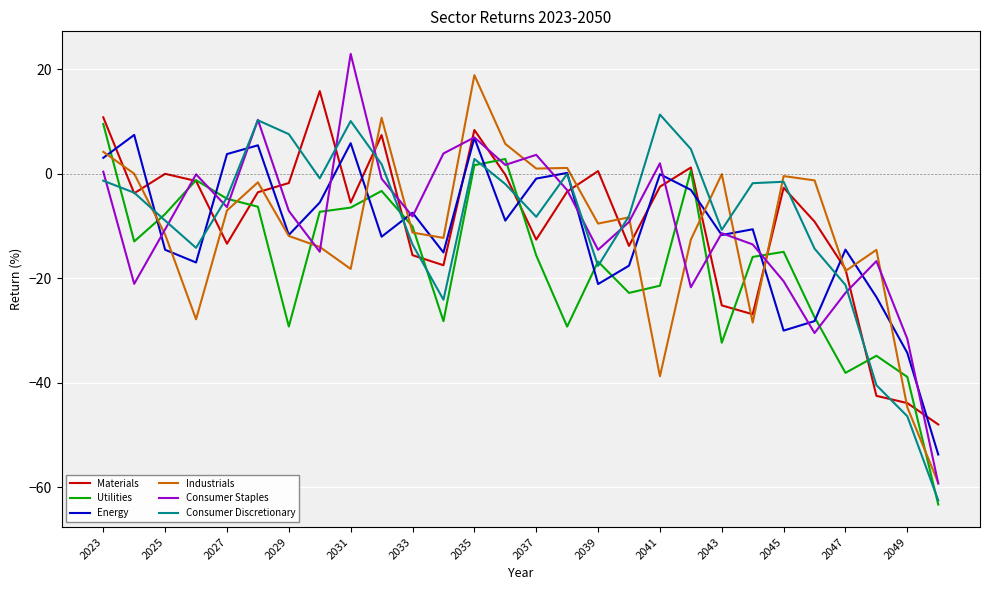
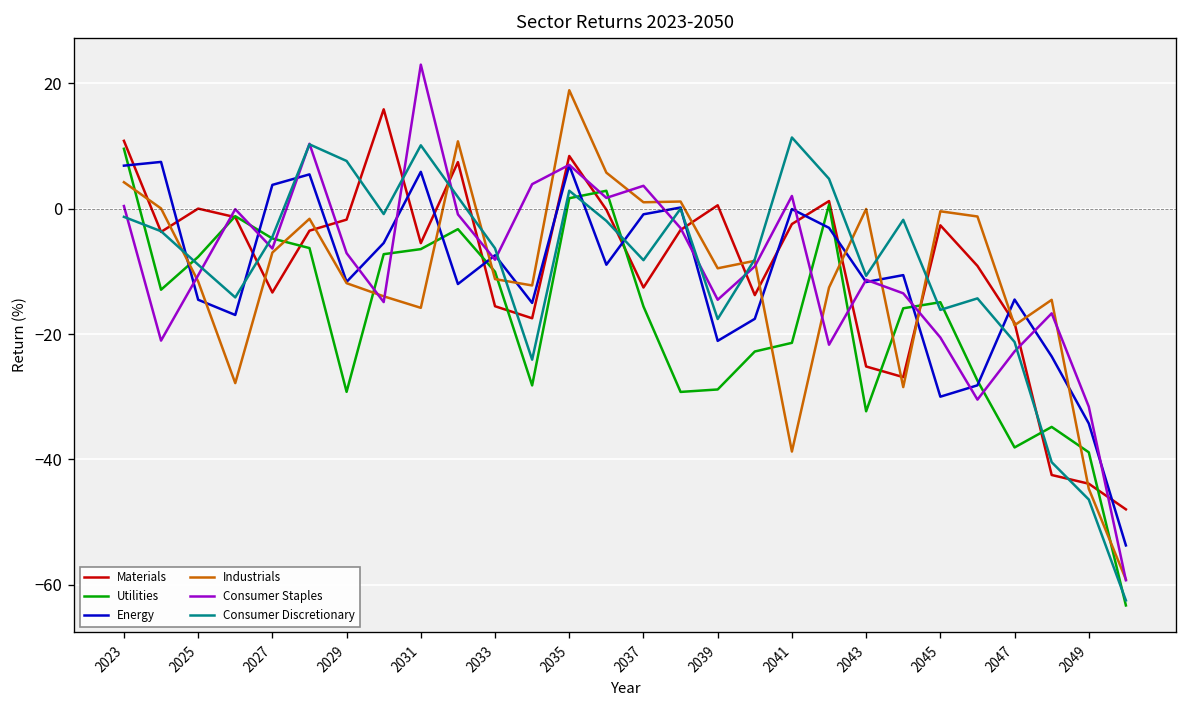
Energy, 2023: 3 -> 7
Industrials, 2031: -18 -> -16
Consumer Discretionary, 2033: -14 -> -6
Utilities, 2039: -17 -> -29
Consumer Discretionary, 2045: -1 -> -16
